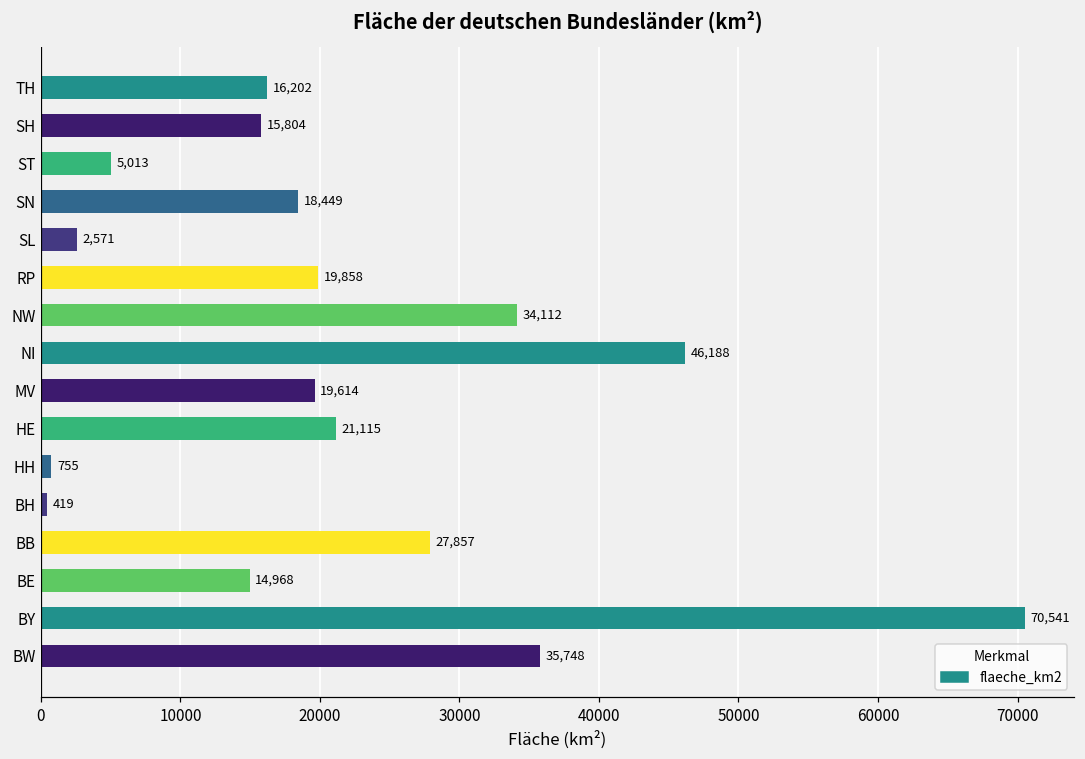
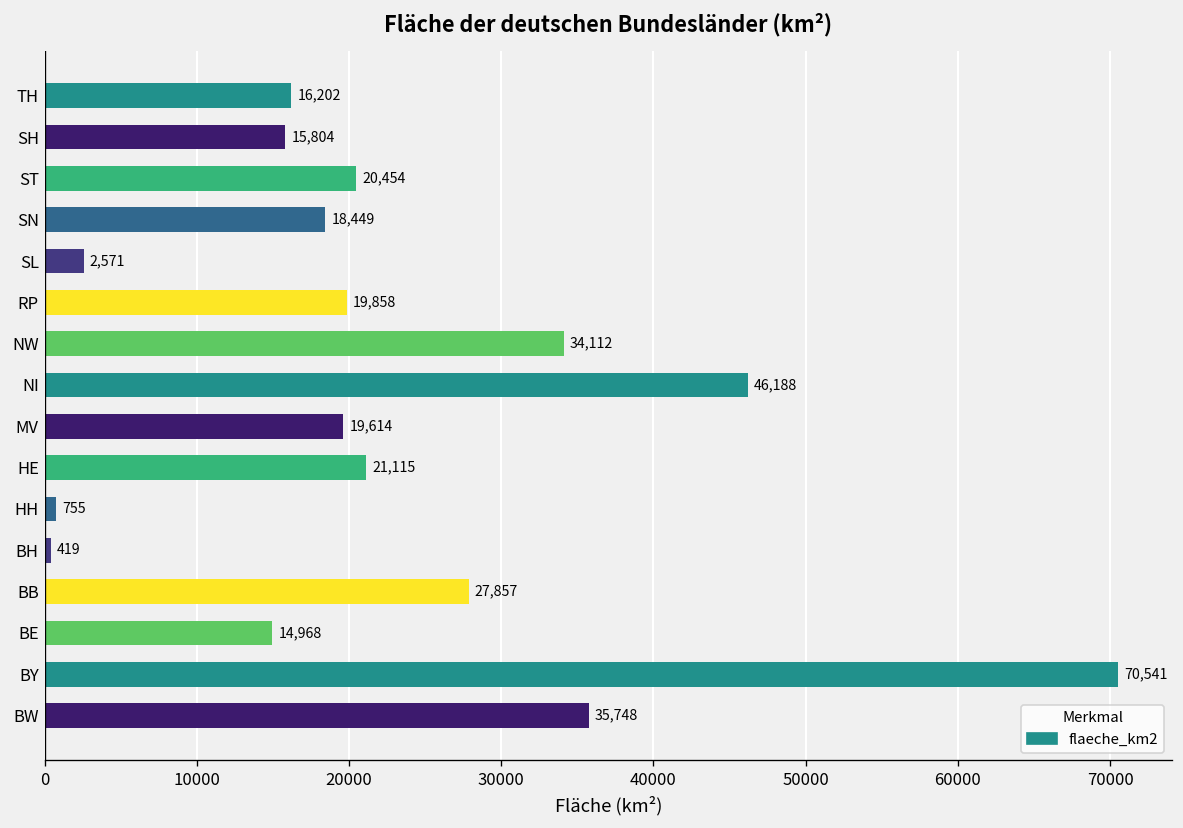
ST: 5,013 -> 20,454
